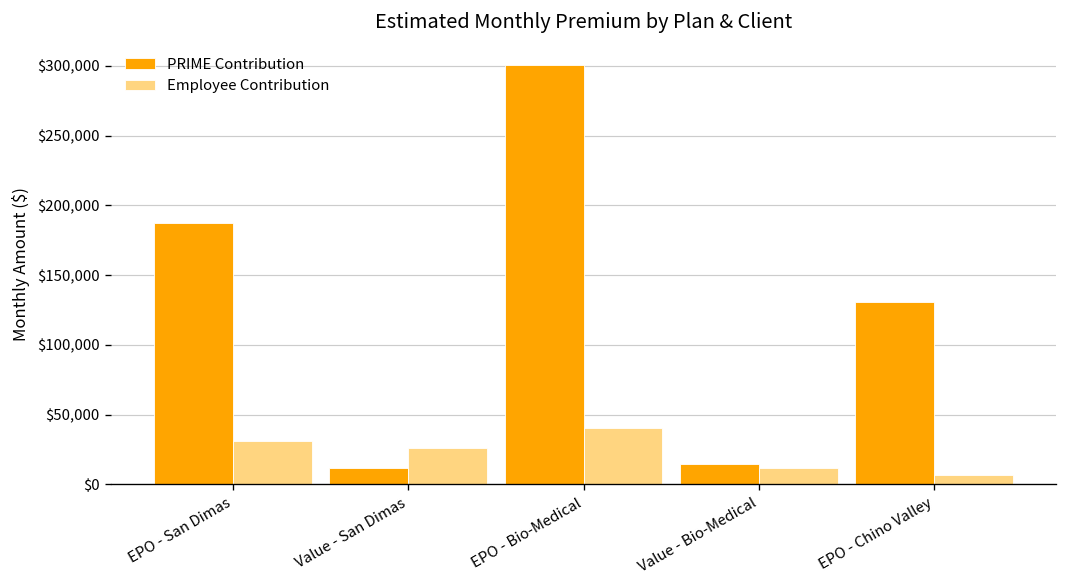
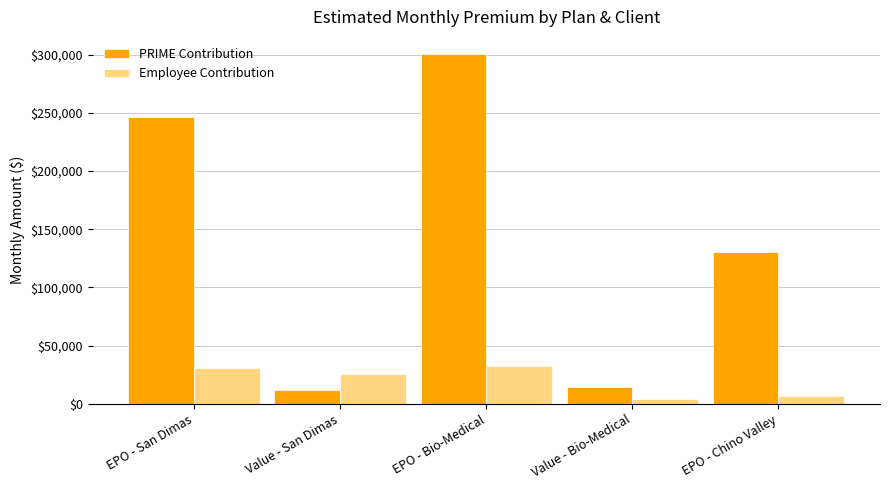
PRIME Contribution, EPO - San Dimas: $187,000 -> $246,000
Employee Contribution, EPO - Bio-Medical: $40,000 -> $32,000
Employee Contribution, Value - Bio-Medical: $12,000 -> $4,000
